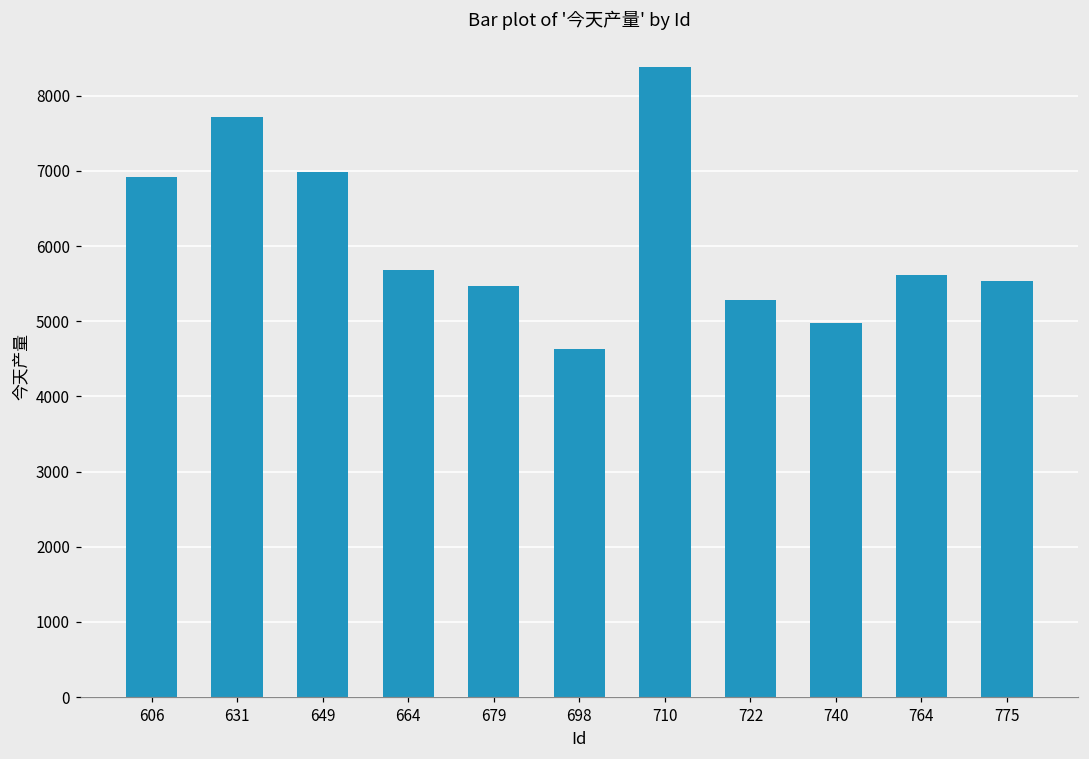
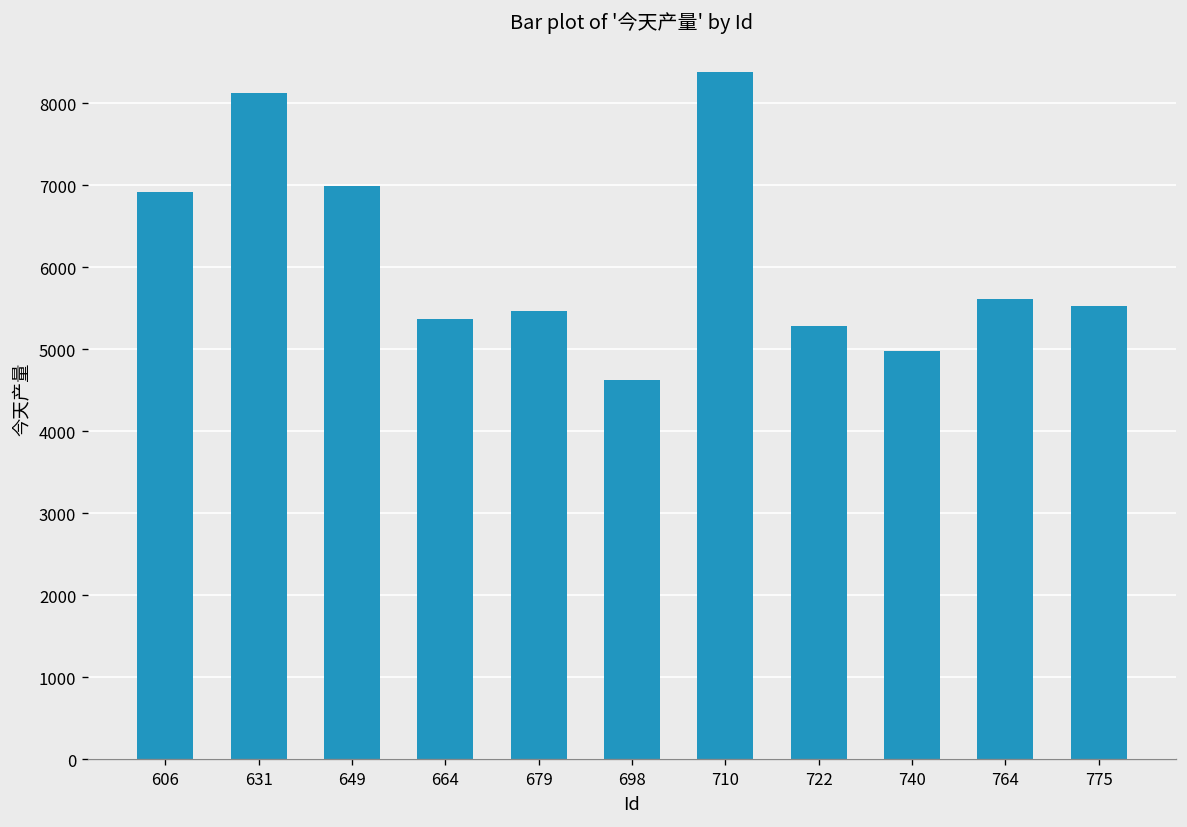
631: 7700 -> 8100
664: 5700 -> 5400
